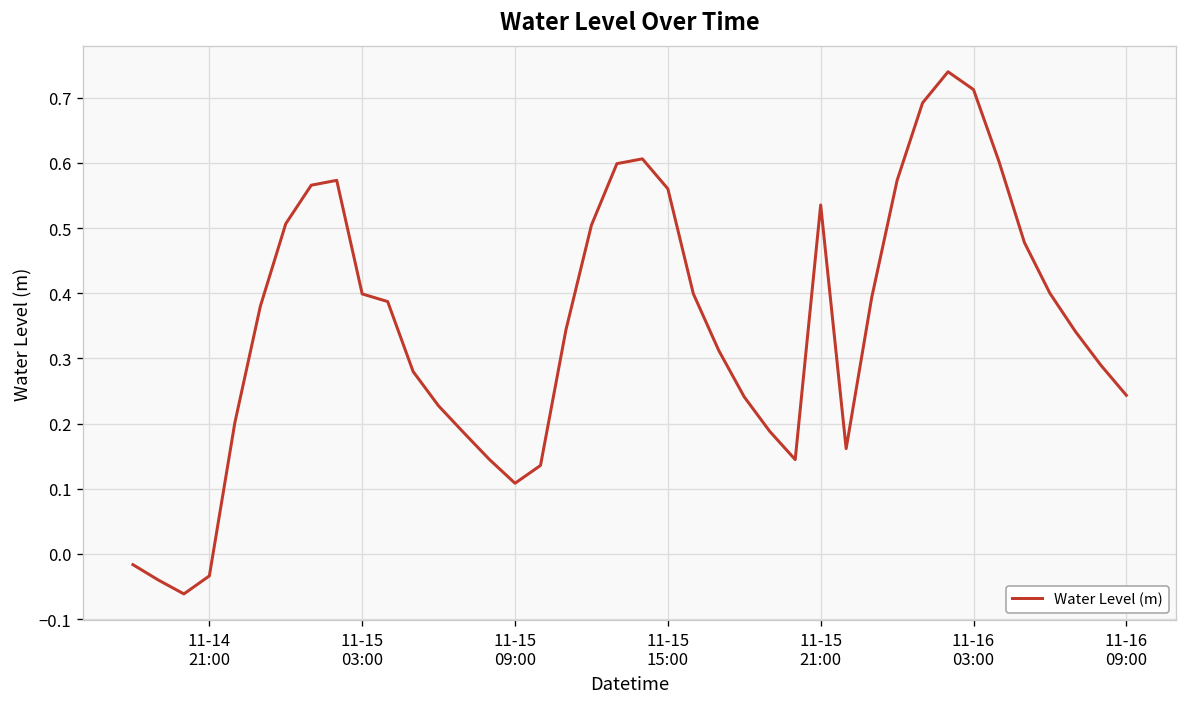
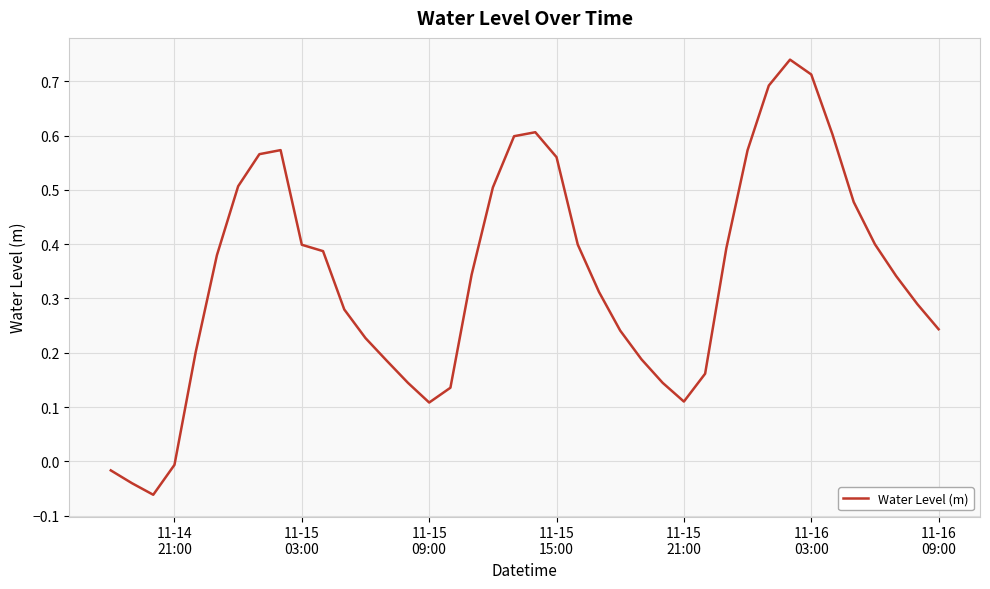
11-14 21:00: -0.03 -> -0.01
11-15 21:00: 0.54 -> 0.11
